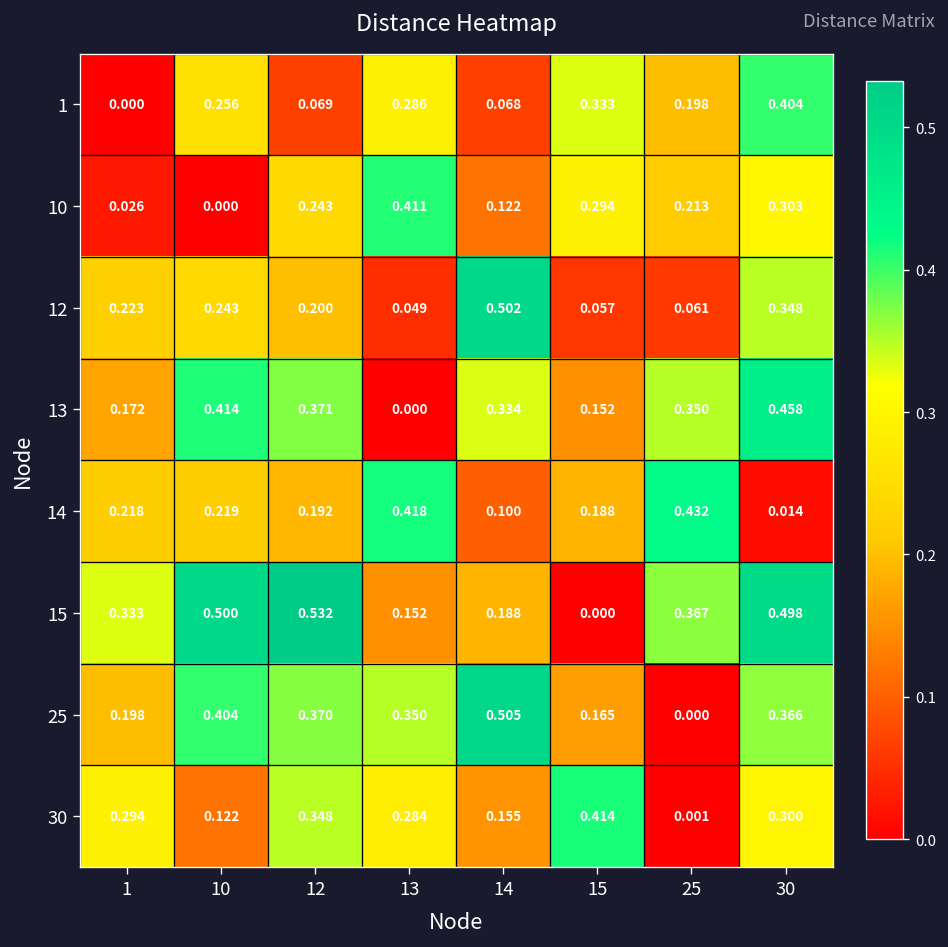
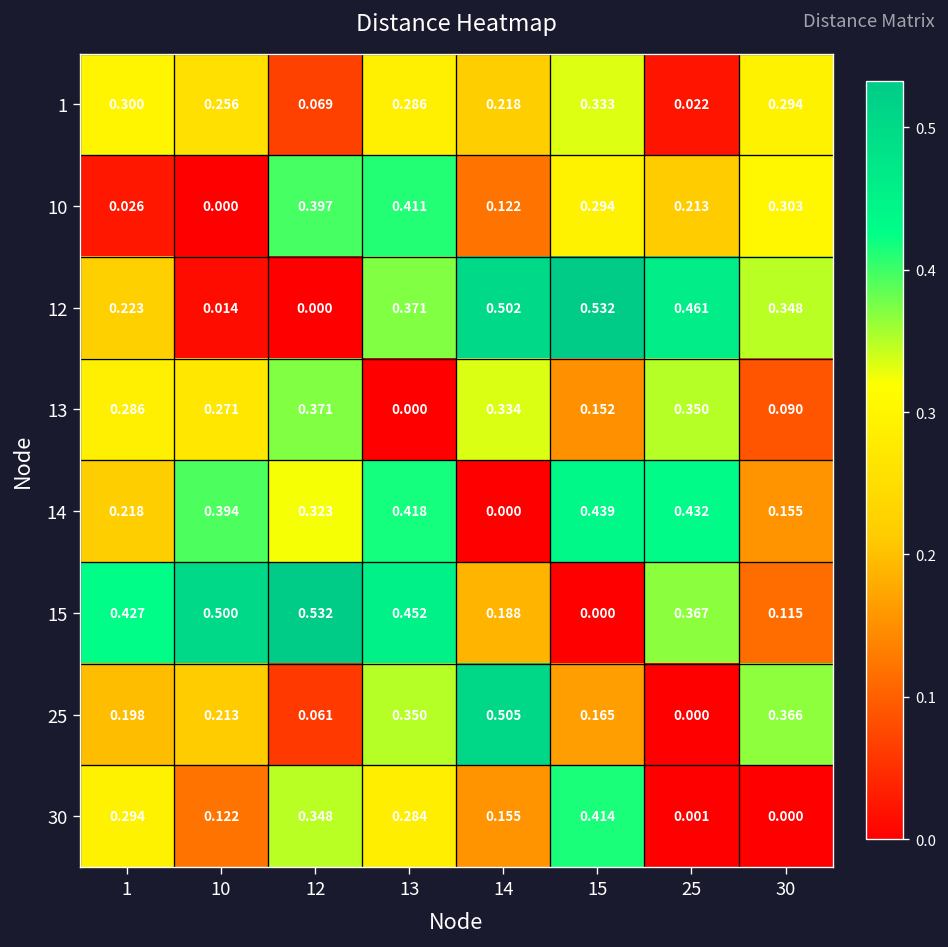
1, 1: 0.000 -> 0.300
1, 14: 0.068 -> 0.218
1, 25: 0.198 -> 0.022
1, 30: 0.404 -> 0.294
10, 12: 0.243 -> 0.397
12, 10: 0.243 -> 0.014
12, 12: 0.200 -> 0.000
12, 13: 0.049 -> 0.371
12, 15: 0.057 -> 0.532
12, 25: 0.061 -> 0.461
13, 1: 0.172 -> 0.286
13, 10: 0.414 -> 0.271
13, 30: 0.458 -> 0.090
14, 10: 0.219 -> 0.394
14, 12: 0.192 -> 0.323
14, 14: 0.100 -> 0.000
14, 15: 0.188 -> 0.439
14, 30: 0.014 -> 0.155
15, 1: 0.333 -> 0.427
15, 13: 0.152 -> 0.452
15, 30: 0.498 -> 0.115
25, 10: 0.404 -> 0.213
25, 12: 0.370 -> 0.061
30, 30: 0.300 -> 0.000
